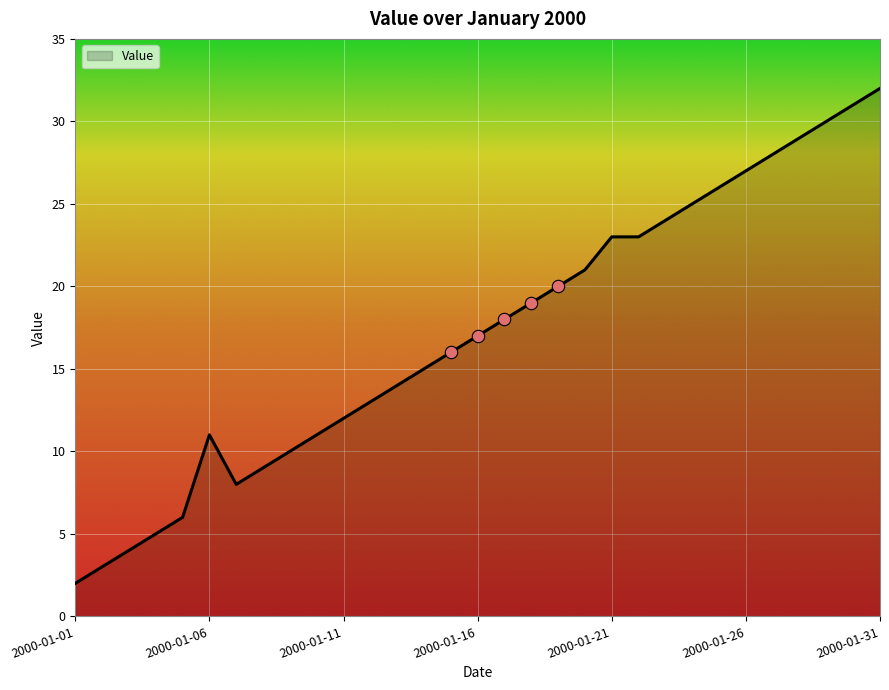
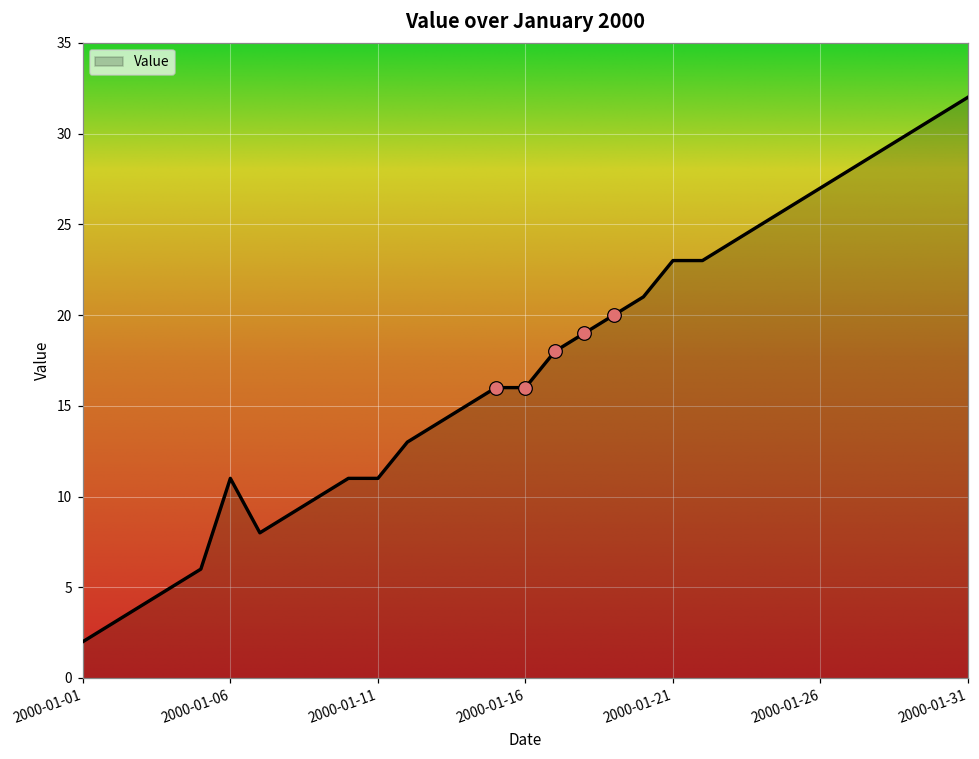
Value, 2000-01-11: 12 -> 11
Value, 2000-01-16: 17 -> 16
